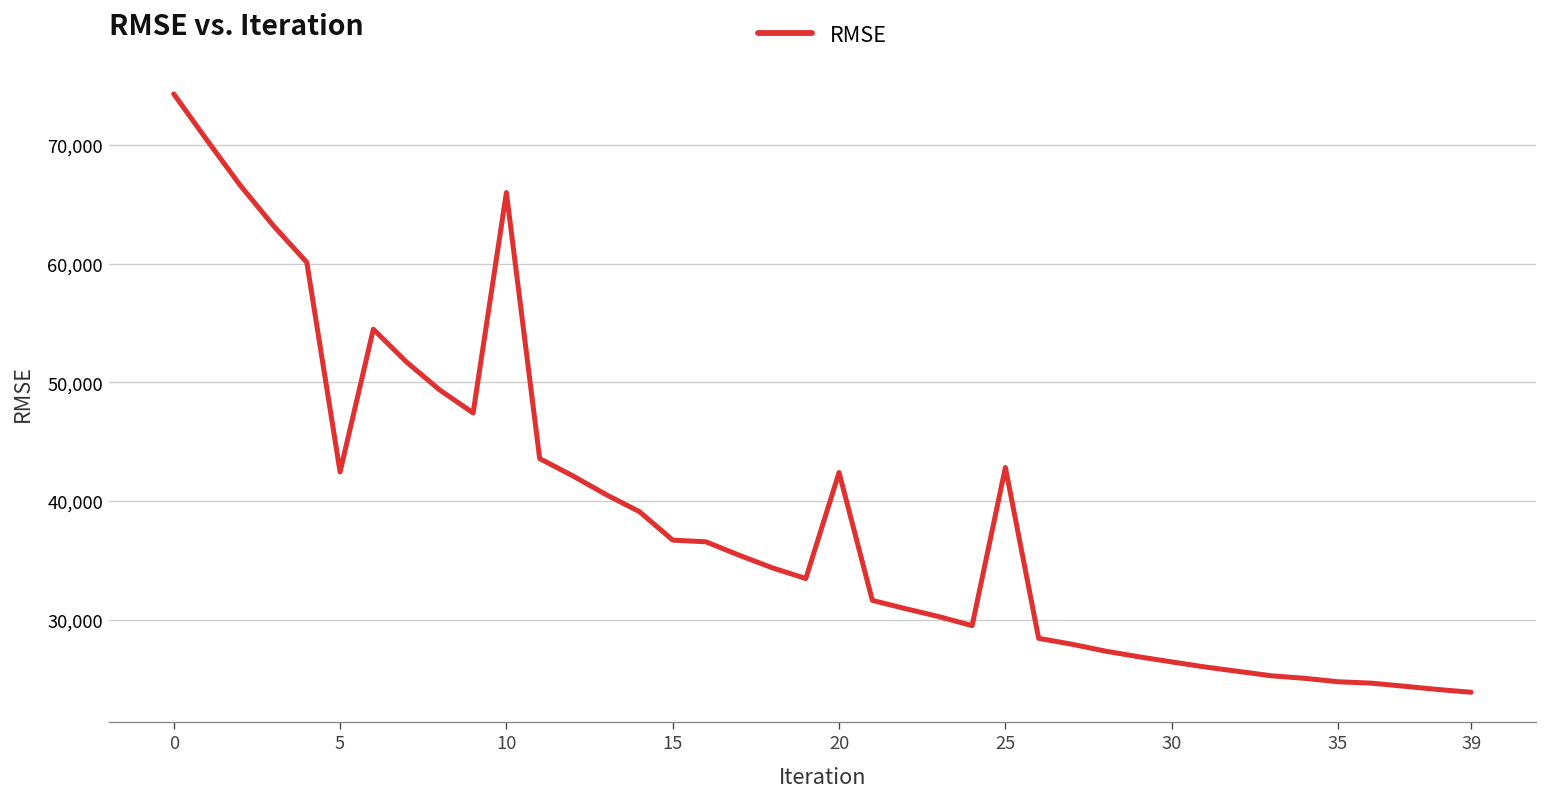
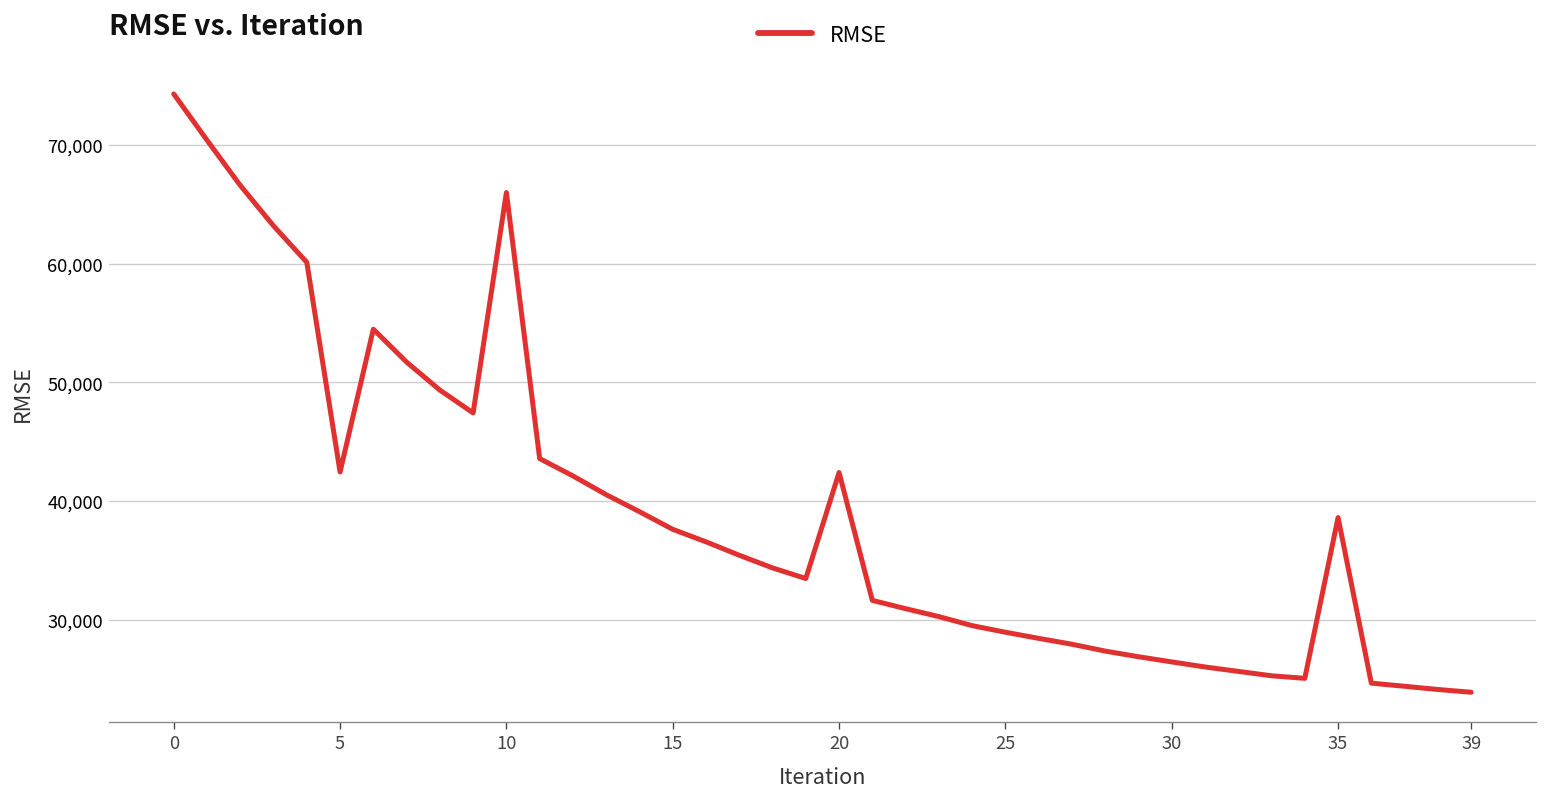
15: 37,000 -> 38,000
25: 43,000 -> 29,000
35: 25,000 -> 39,000
